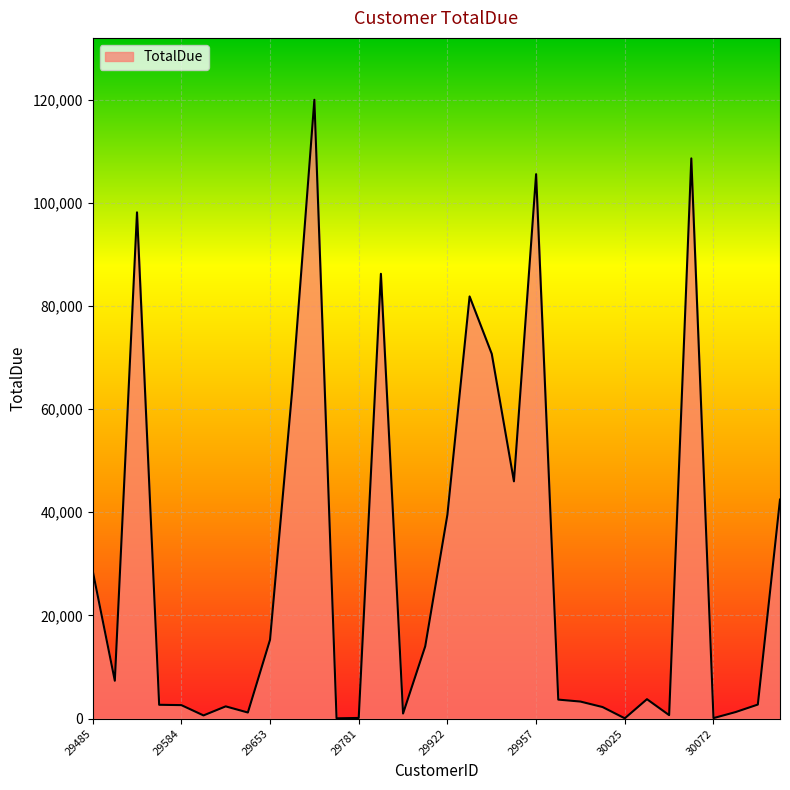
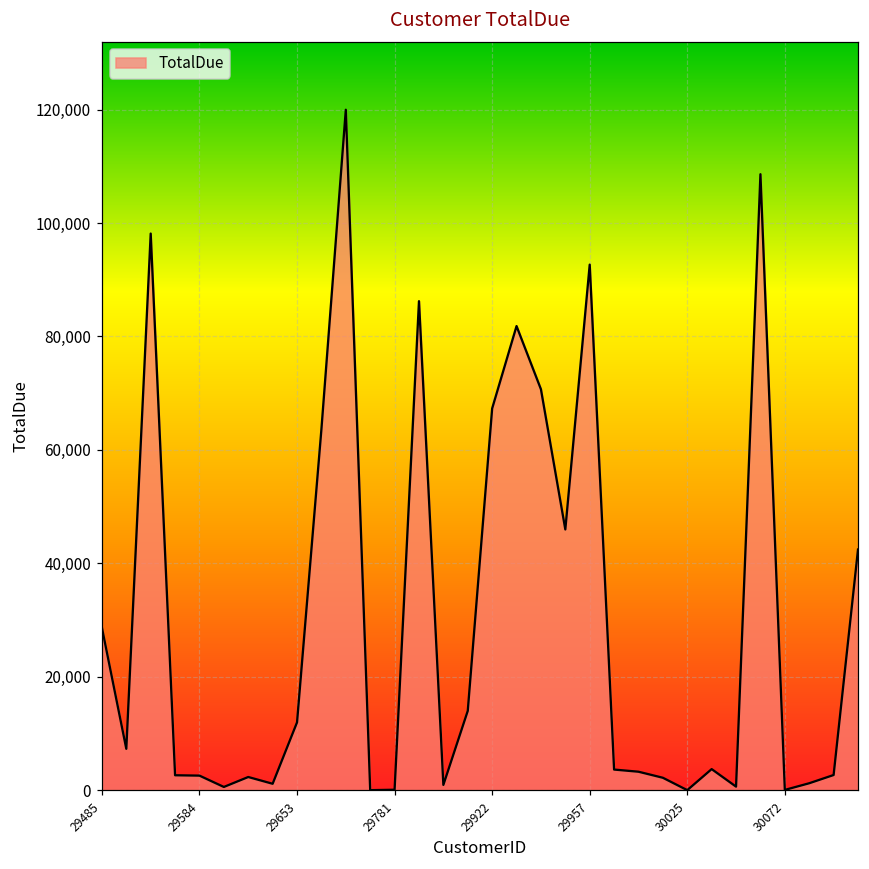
29653: 15,000 -> 12,000
29922: 40,000 -> 67,000
29957: 106,000 -> 93,000
